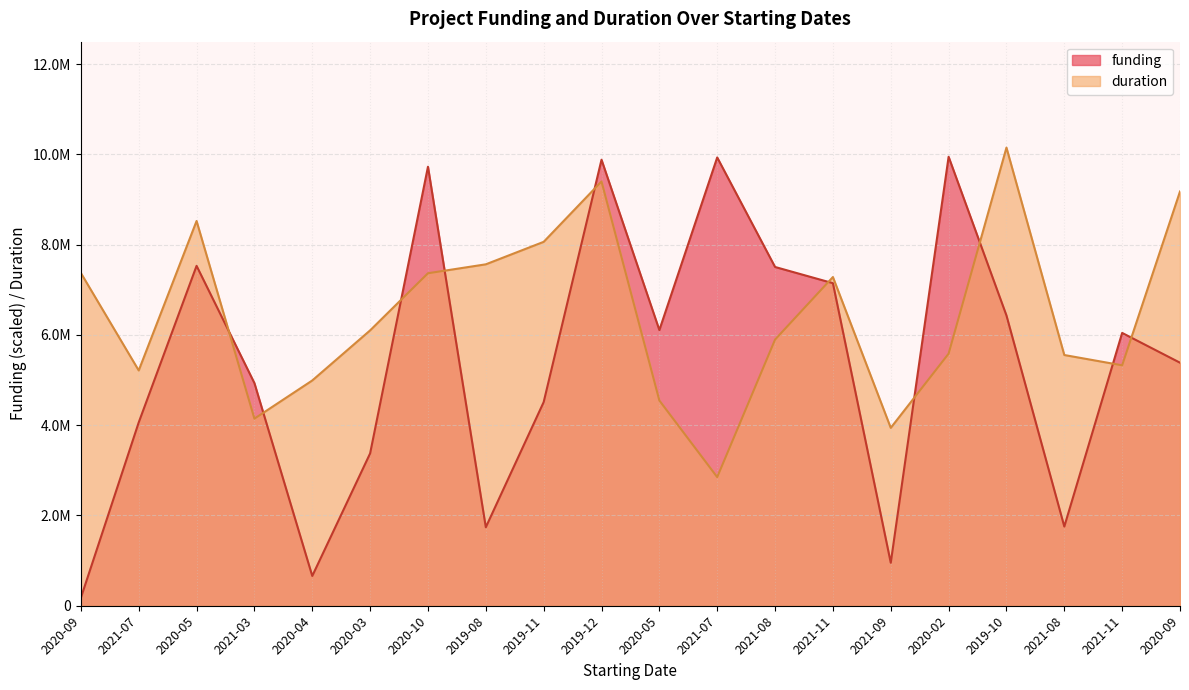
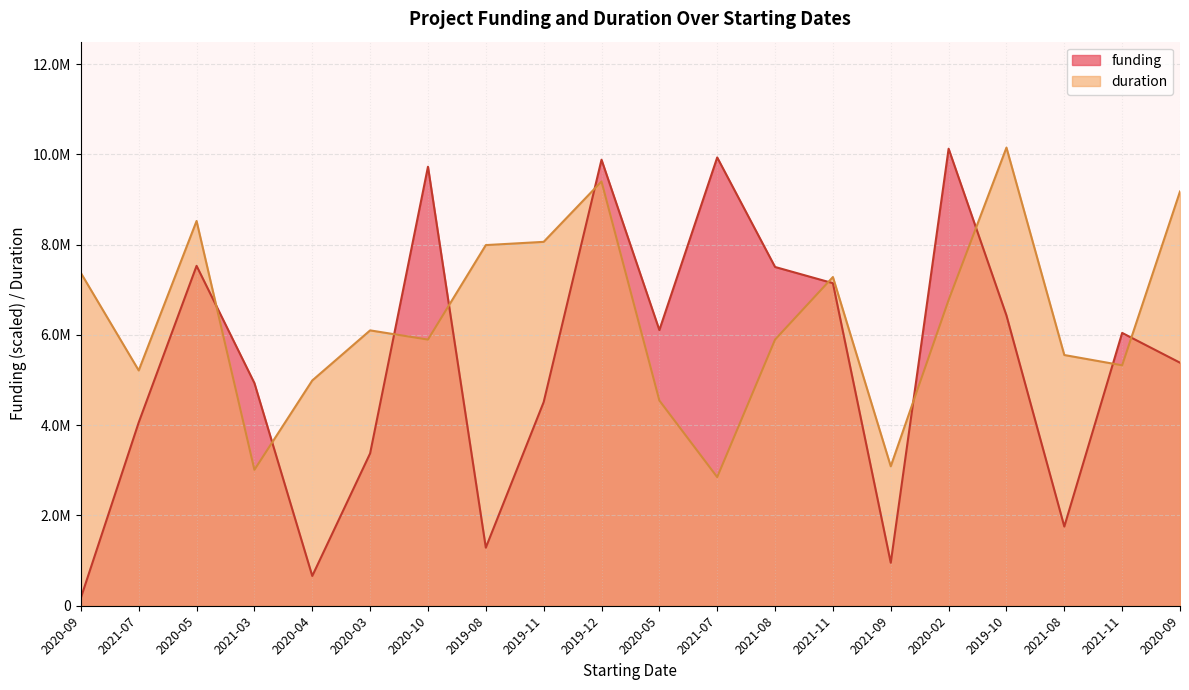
duration, 2021-03: 4100000 -> 3000000
duration, 2020-10: 7400000 -> 5900000
funding, 2019-08: 1700000 -> 1300000
duration, 2019-08: 7600000 -> 8000000
duration, 2021-09: 3900000 -> 3100000
funding, 2020-02: 9900000 -> 10100000
duration, 2020-02: 5600000 -> 6800000
